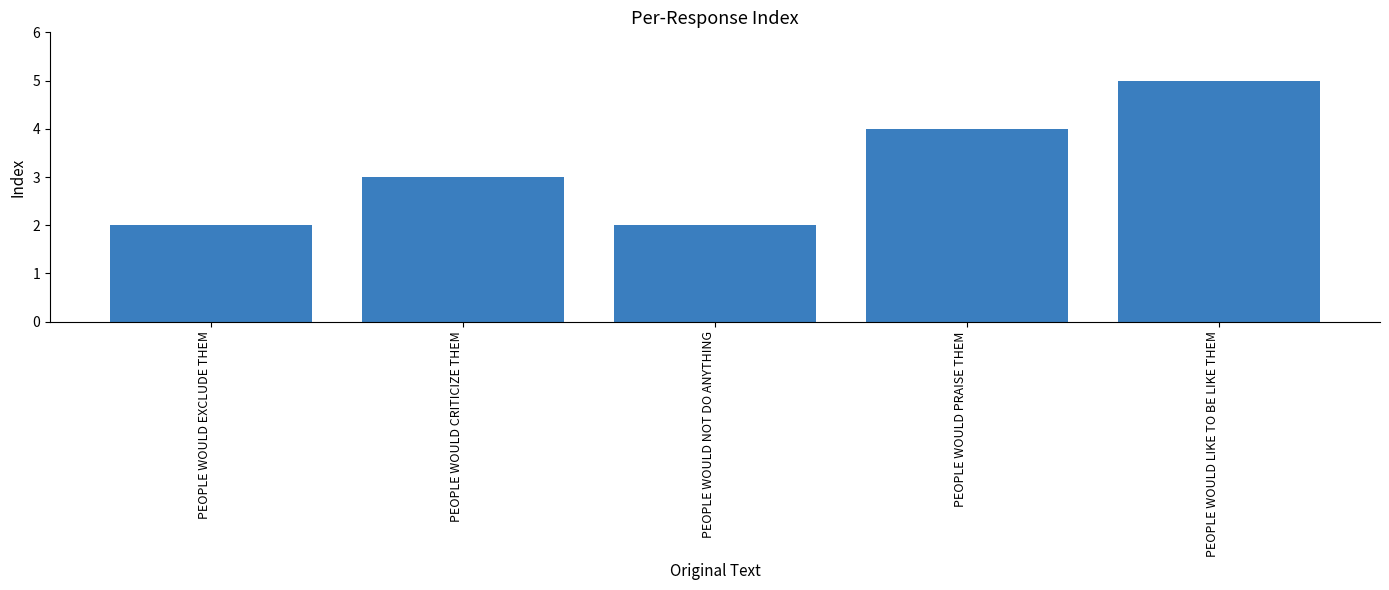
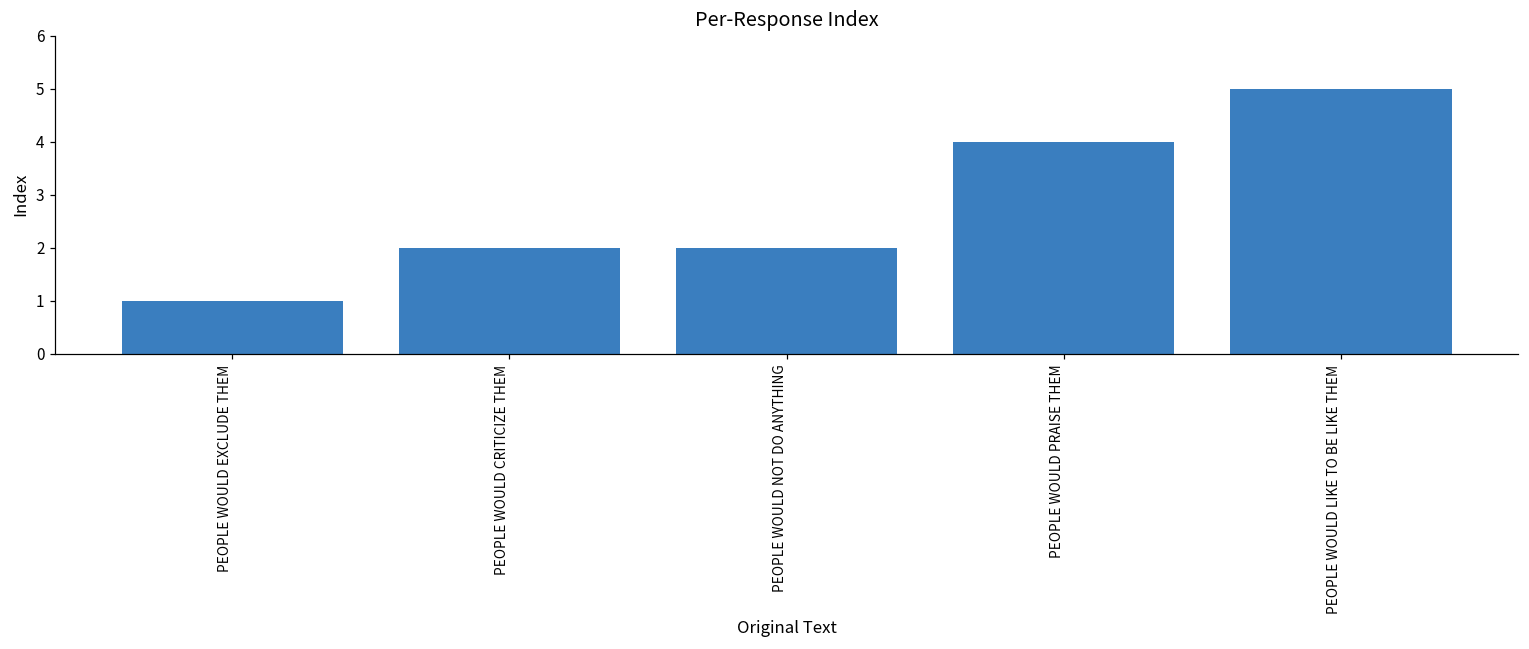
PEOPLE WOULD EXCLUDE THEM: 2 -> 1
PEOPLE WOULD CRITICIZE THEM: 3 -> 2
